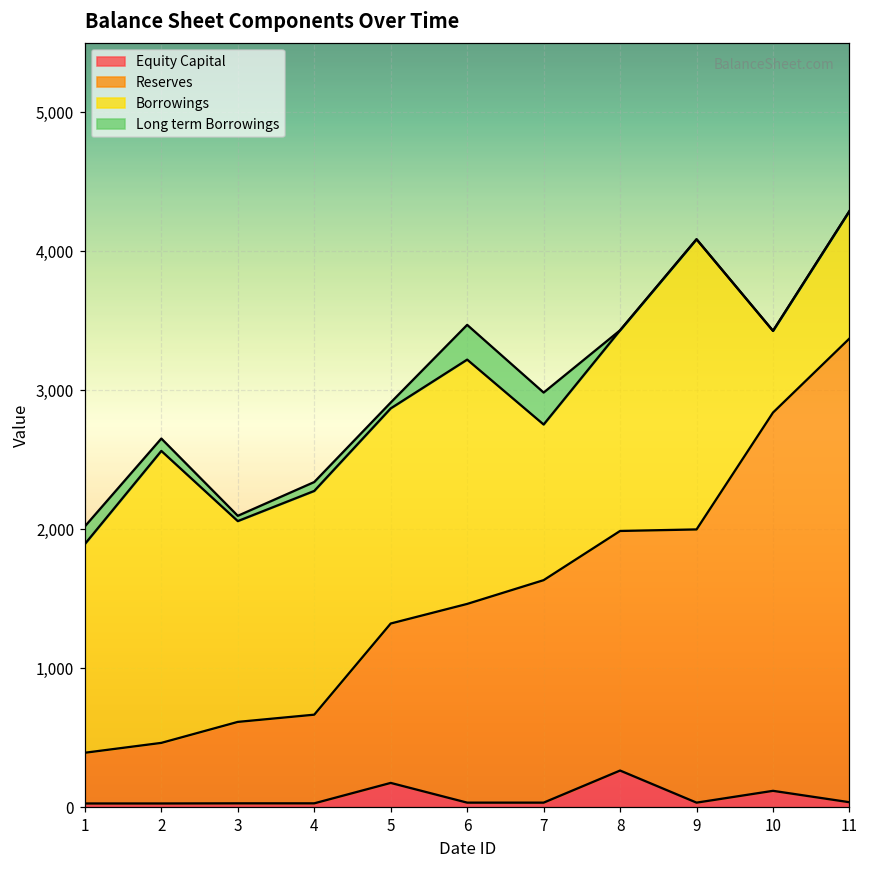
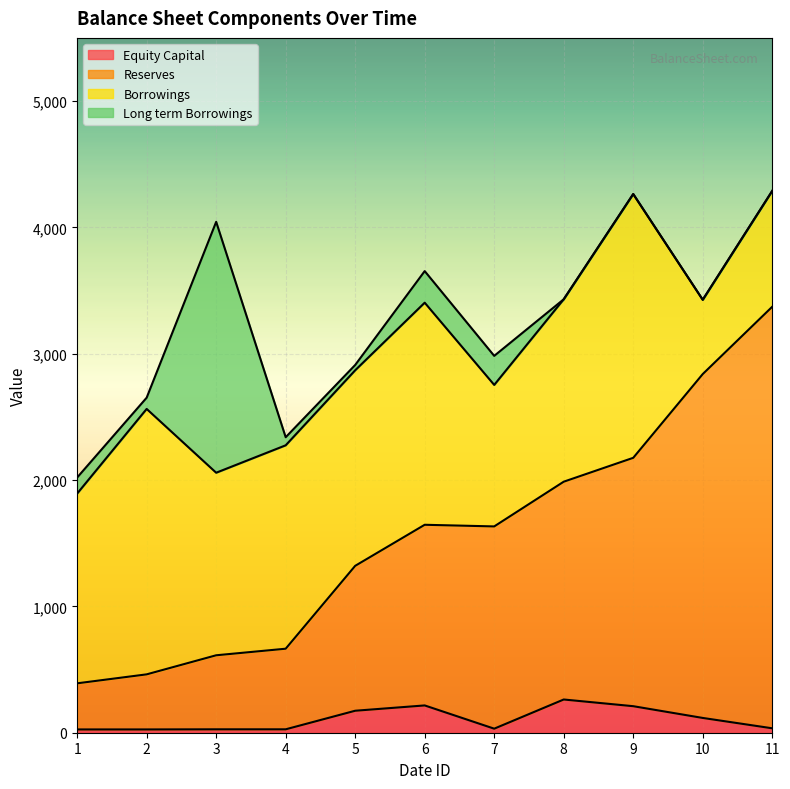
Long term Borrowings, 3: 40 -> 1,990
Equity Capital, 6: 30 -> 220
Equity Capital, 9: 30 -> 210
